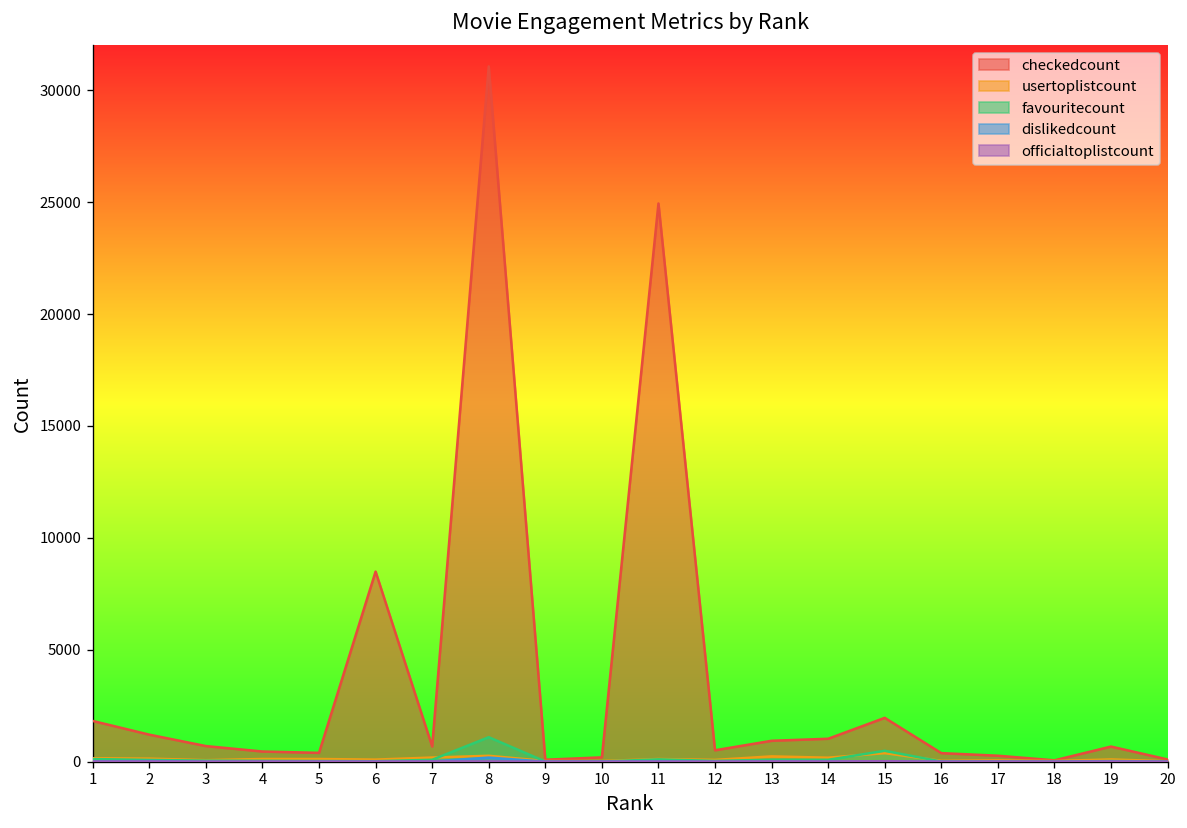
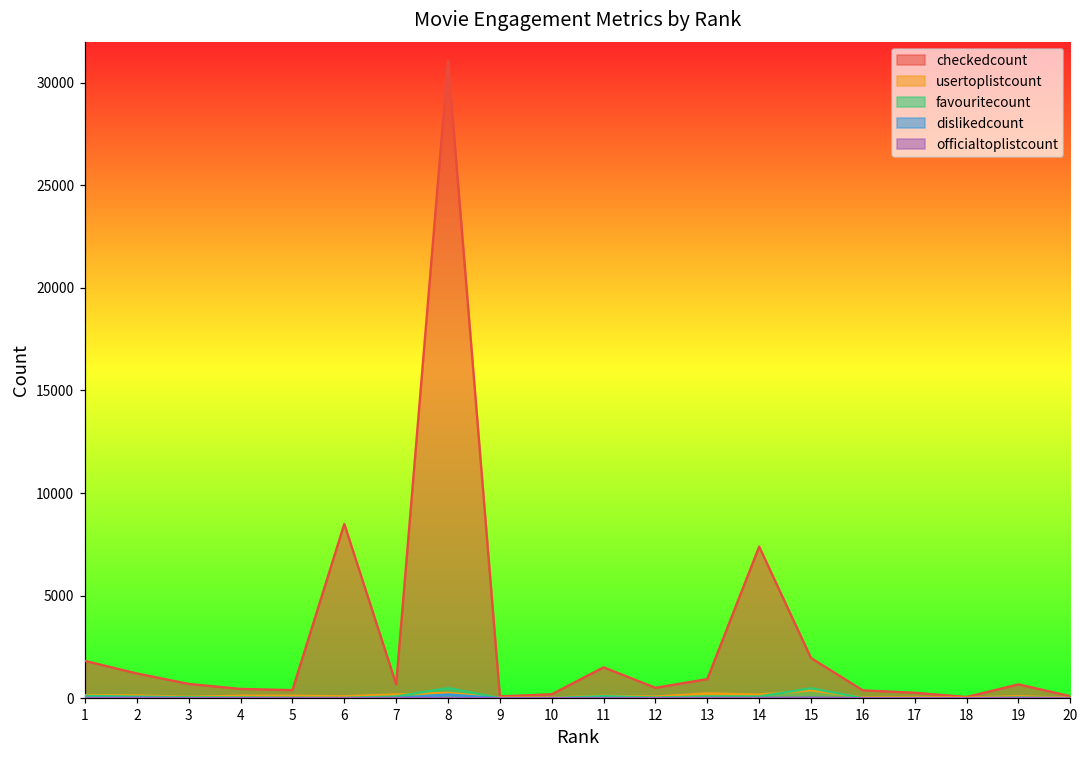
favouritecount, 8: 1100 -> 500
checkedcount, 11: 24900 -> 1500
checkedcount, 14: 1000 -> 7400
